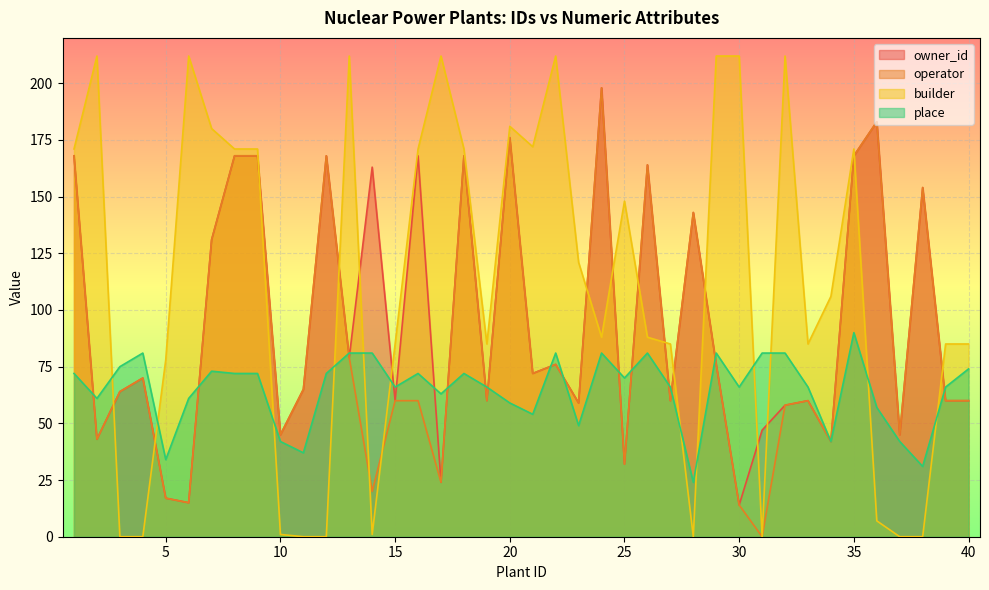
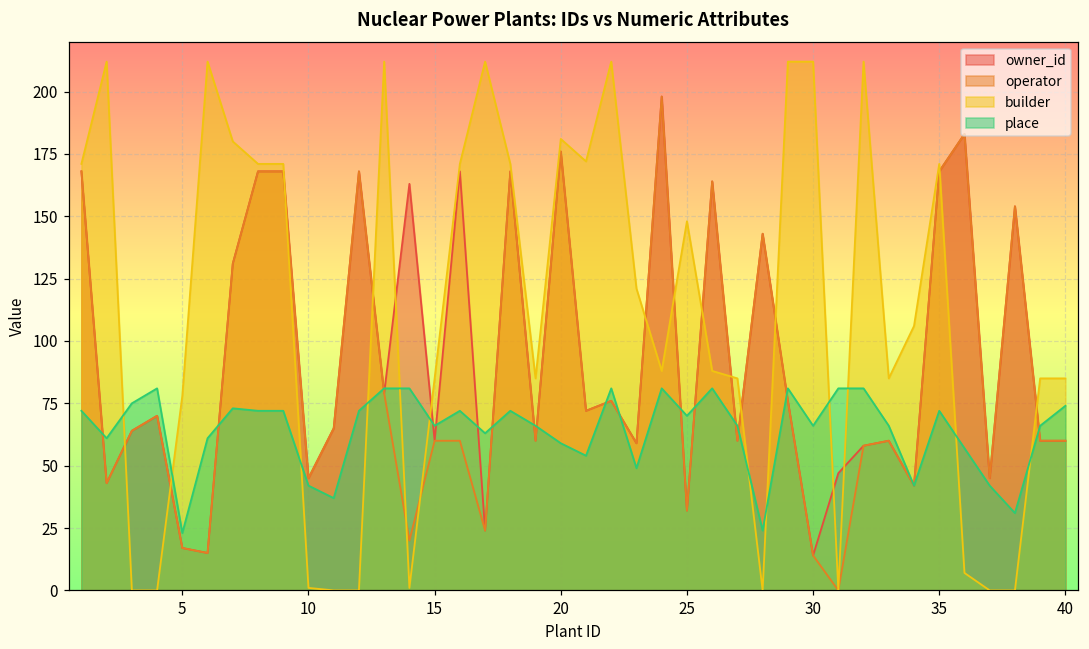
place, 5: 34 -> 23
place, 35: 90 -> 72
